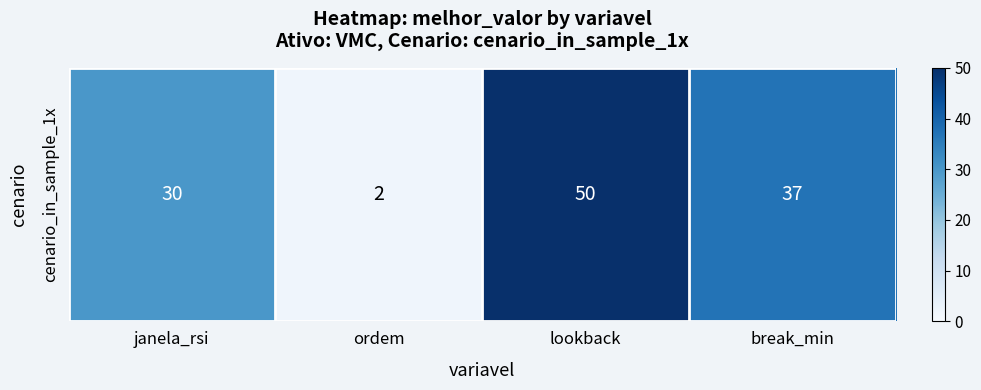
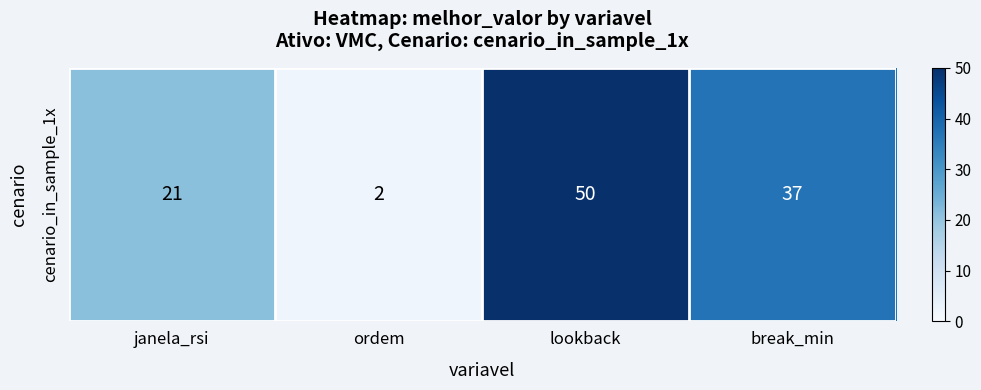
cenario_in_sample_1x, janela_rsi: 30 -> 21
